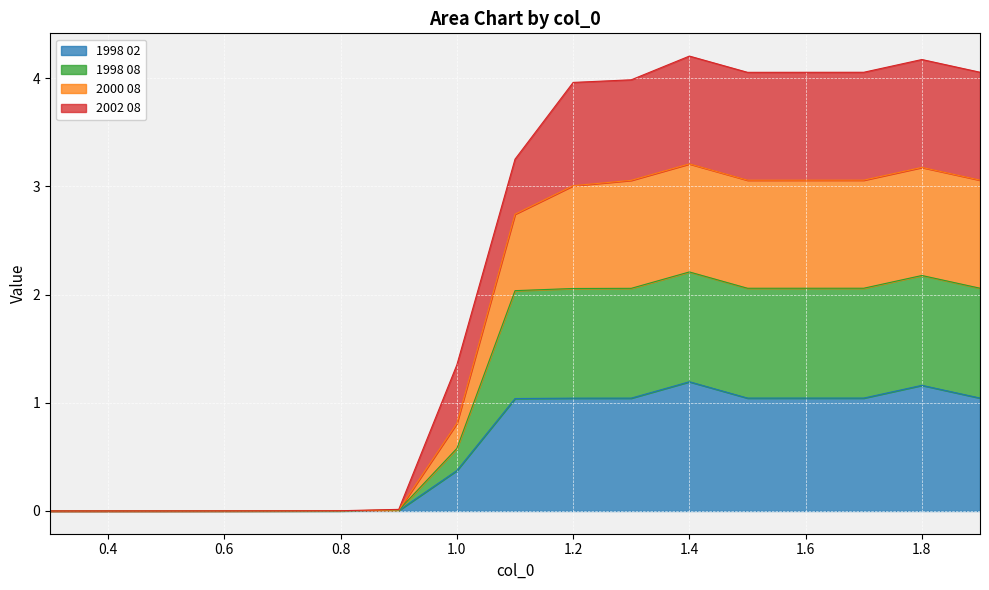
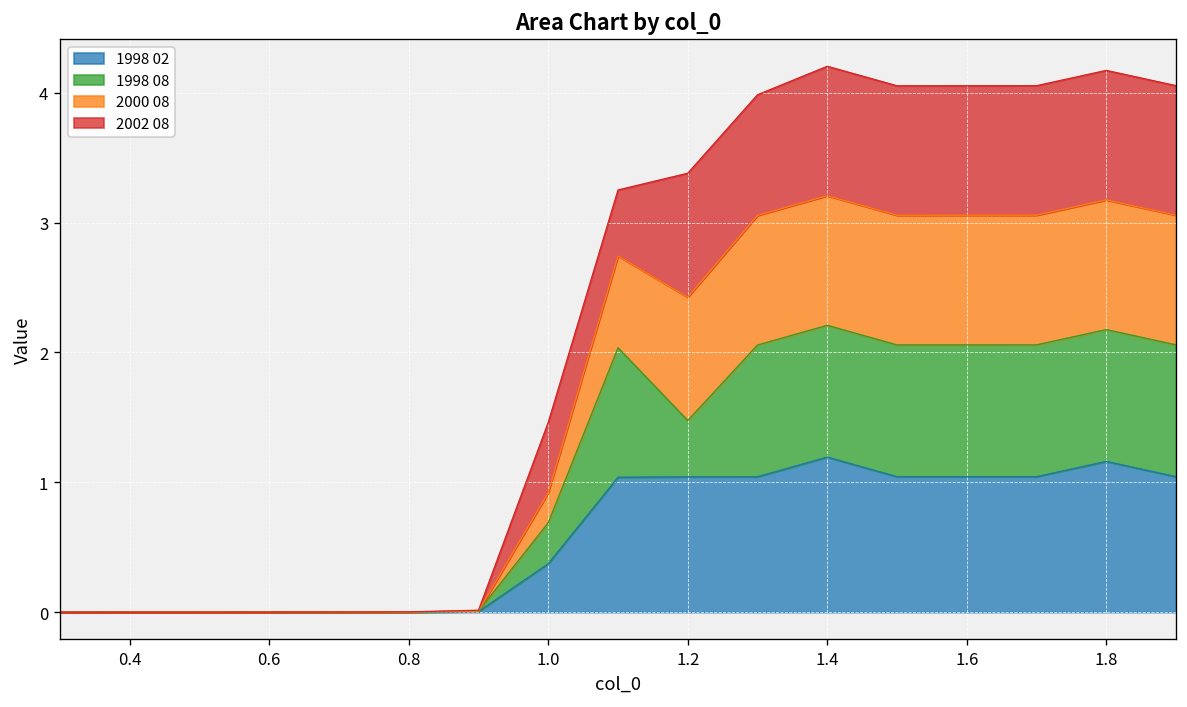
1998 08, 1.0: 0.20 -> 0.32
1998 08, 1.2: 1.01 -> 0.43
